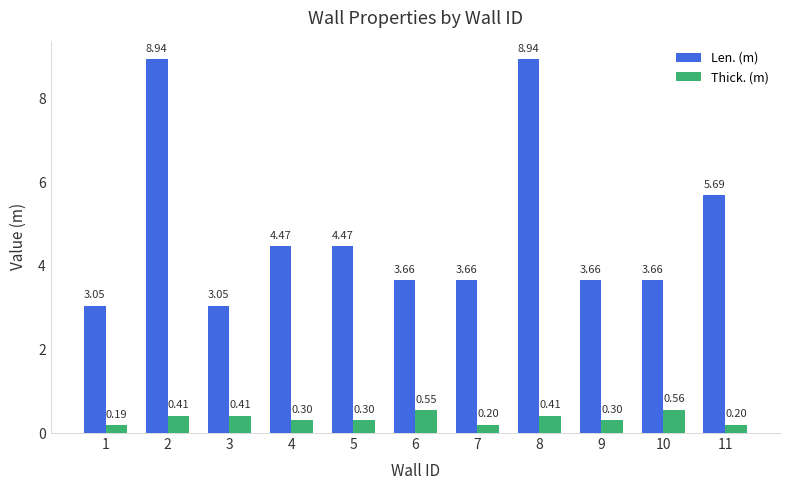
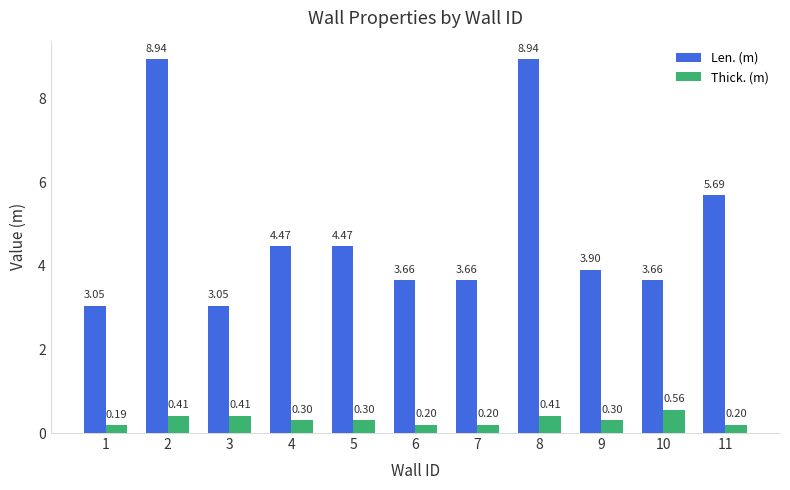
Thick. (m), 6: 0.55 -> 0.20
Len. (m), 9: 3.66 -> 3.90
